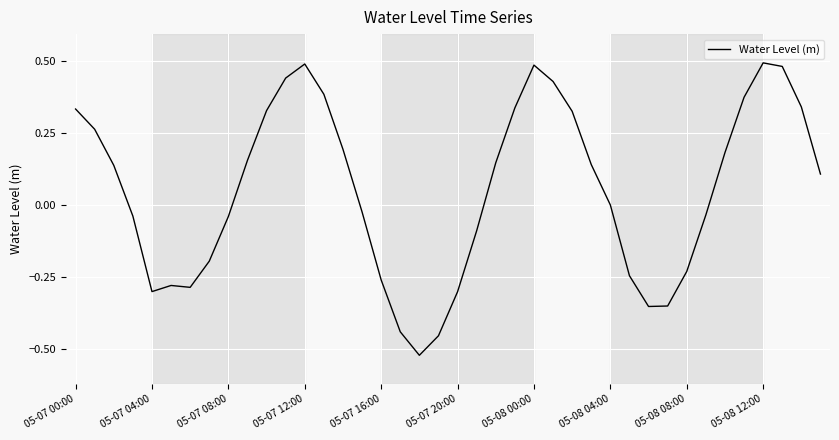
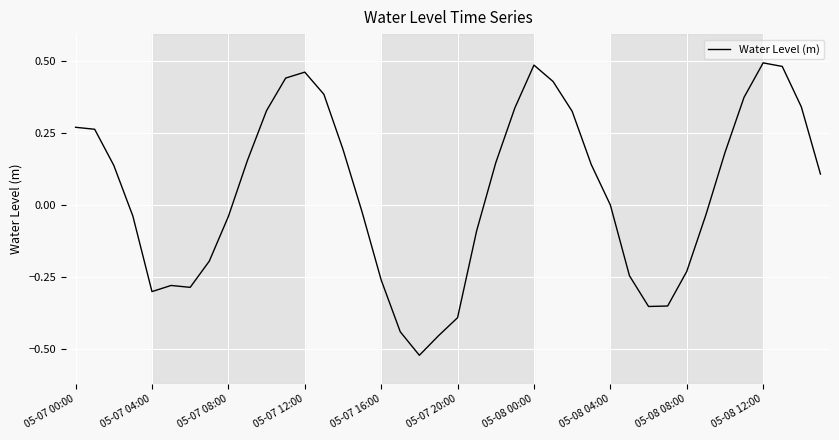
05-07 00:00: 0.33 -> 0.27
05-07 12:00: 0.49 -> 0.46
05-07 20:00: -0.30 -> -0.39
